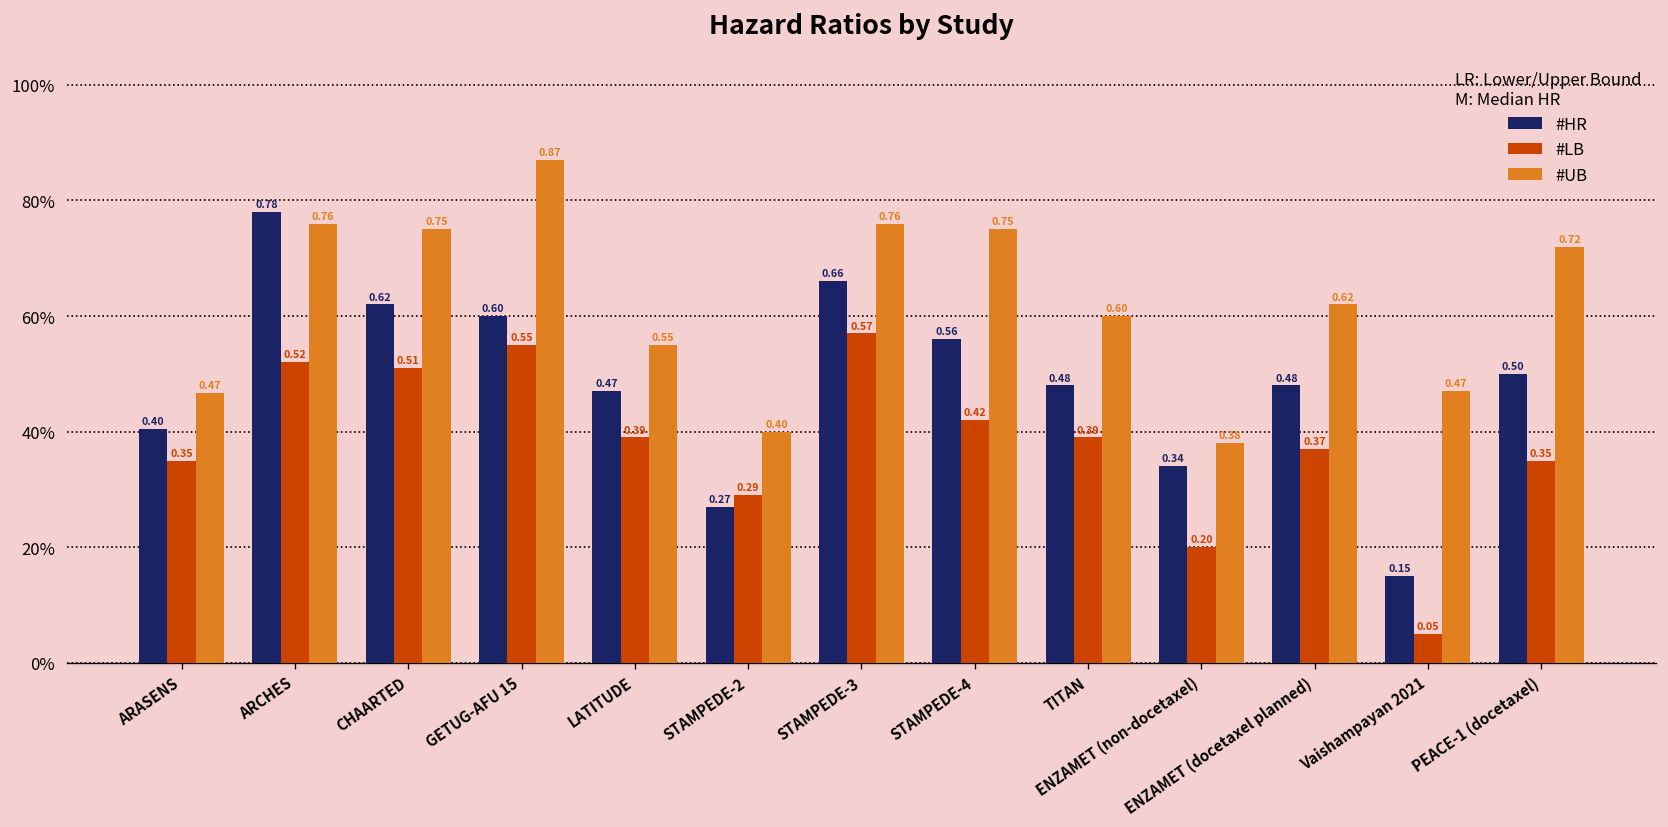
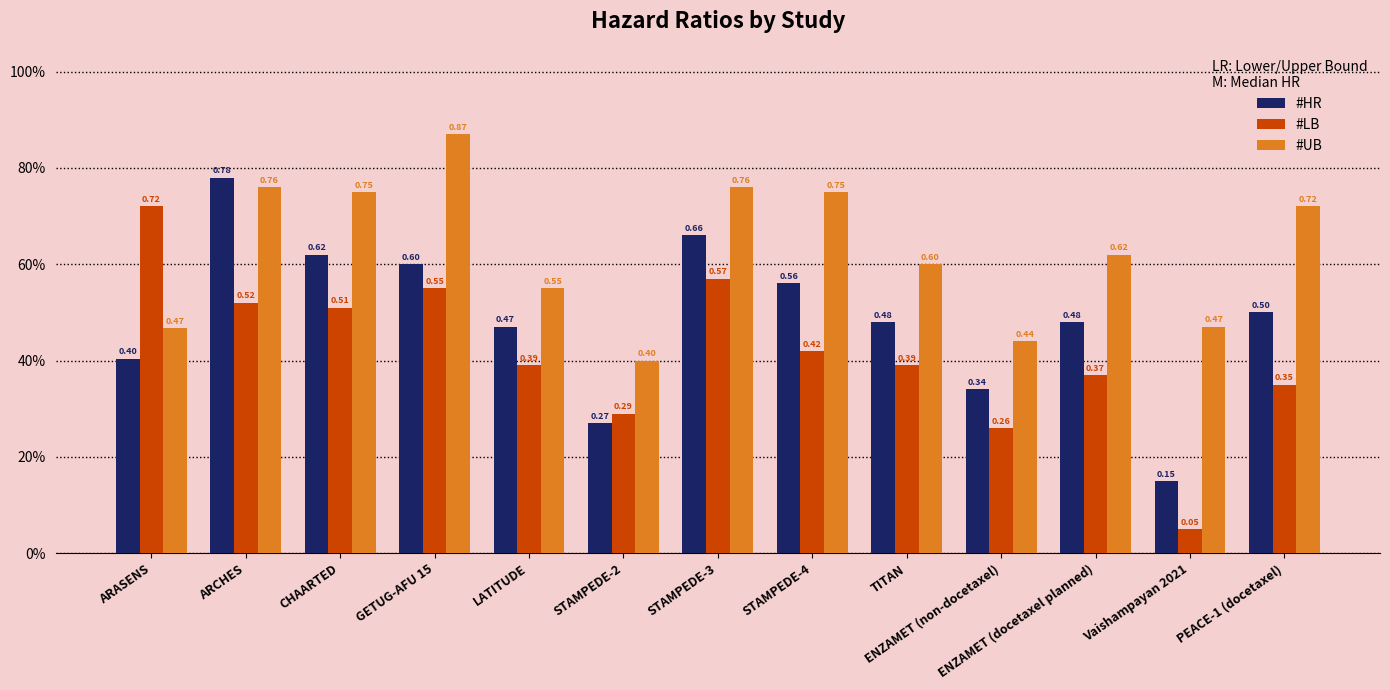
#LB, ARASENS: 0.35 -> 0.72
#LB, ENZAMET (non-docetaxel): 0.20 -> 0.26
#UB, ENZAMET (non-docetaxel): 0.38 -> 0.44
